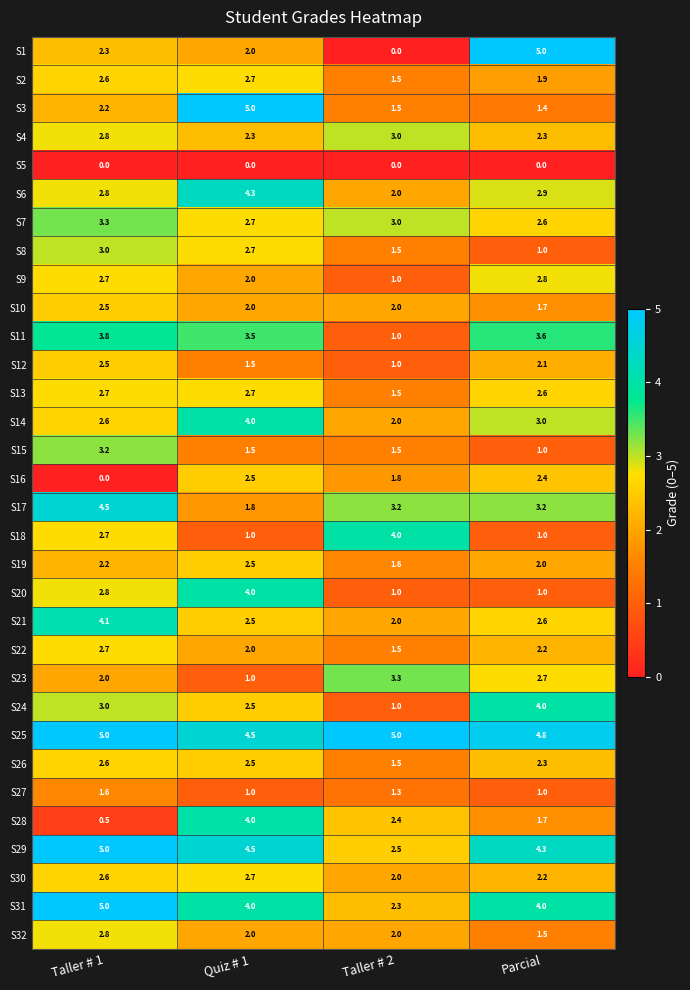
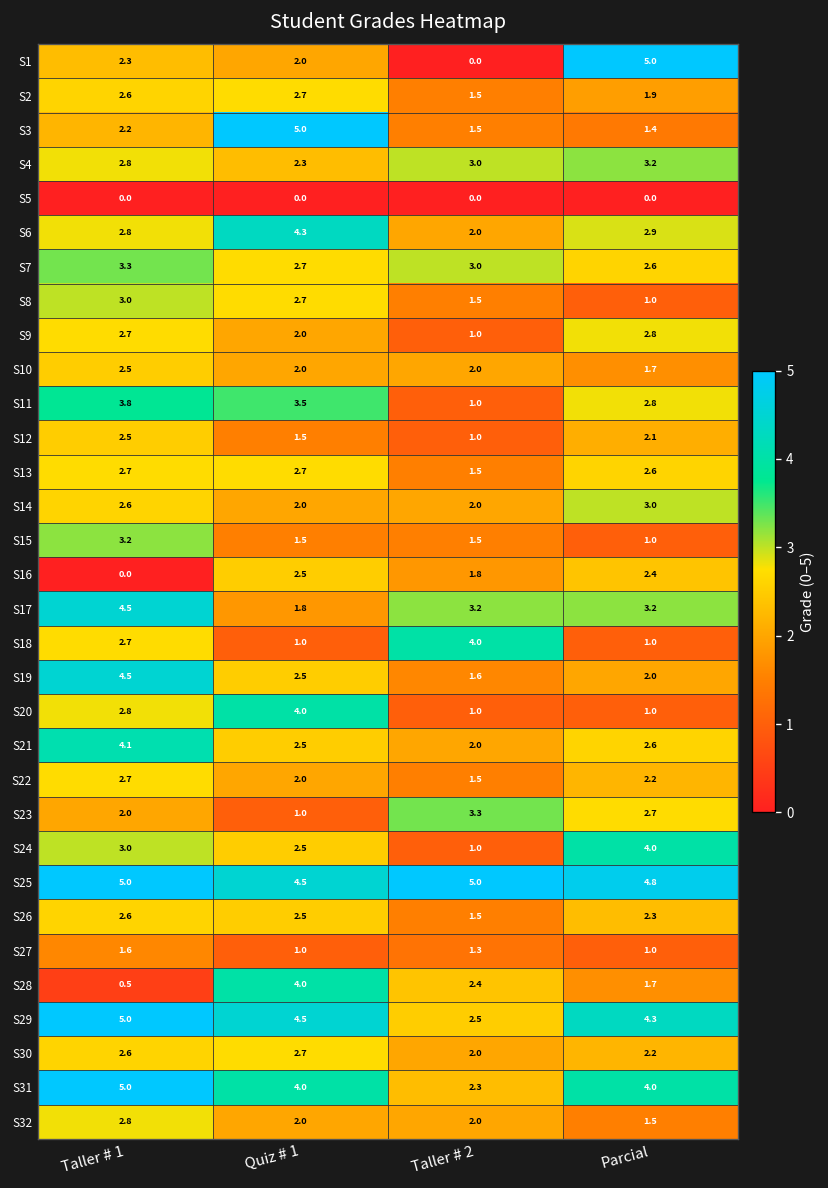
S4, Parcial: 2.3 -> 3.2
S11, Parcial: 3.6 -> 2.8
S14, Quiz # 1: 4.0 -> 2.0
S19, Taller # 1: 2.2 -> 4.5
